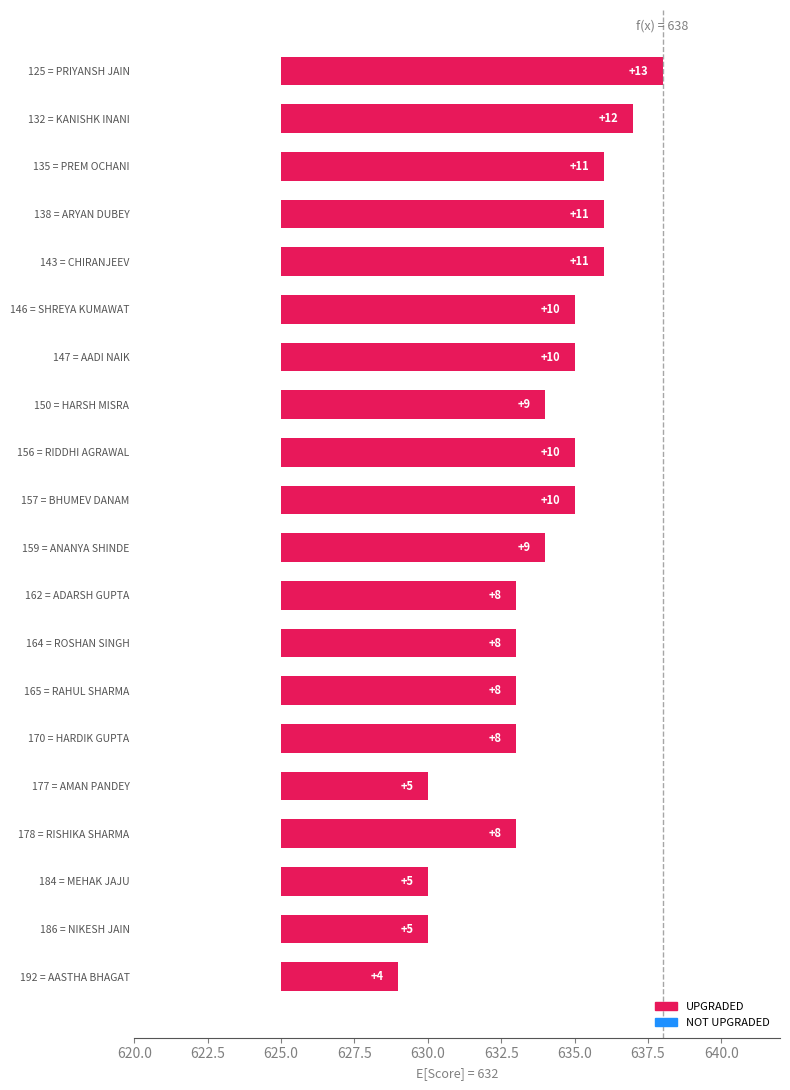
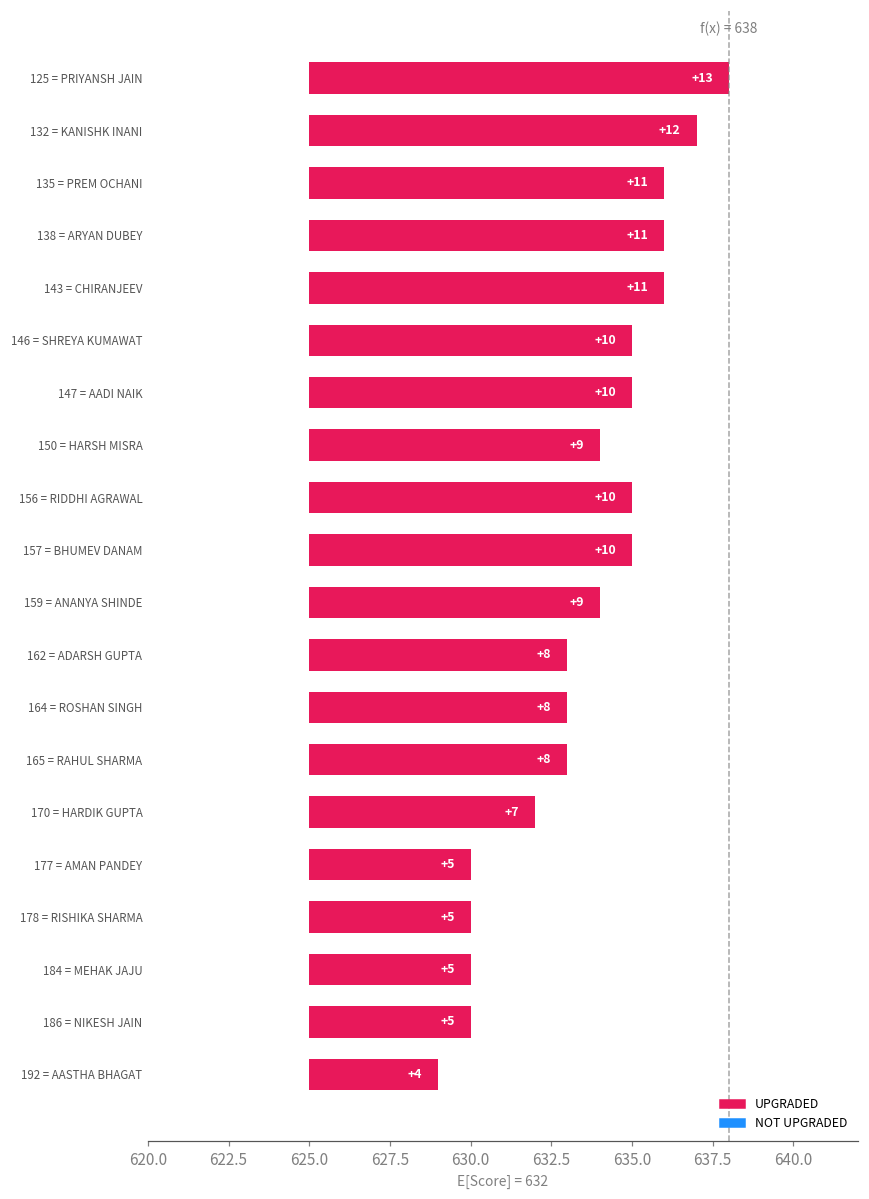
170 = HARDIK GUPTA: +8 -> +7
178 = RISHIKA SHARMA: +8 -> +5
